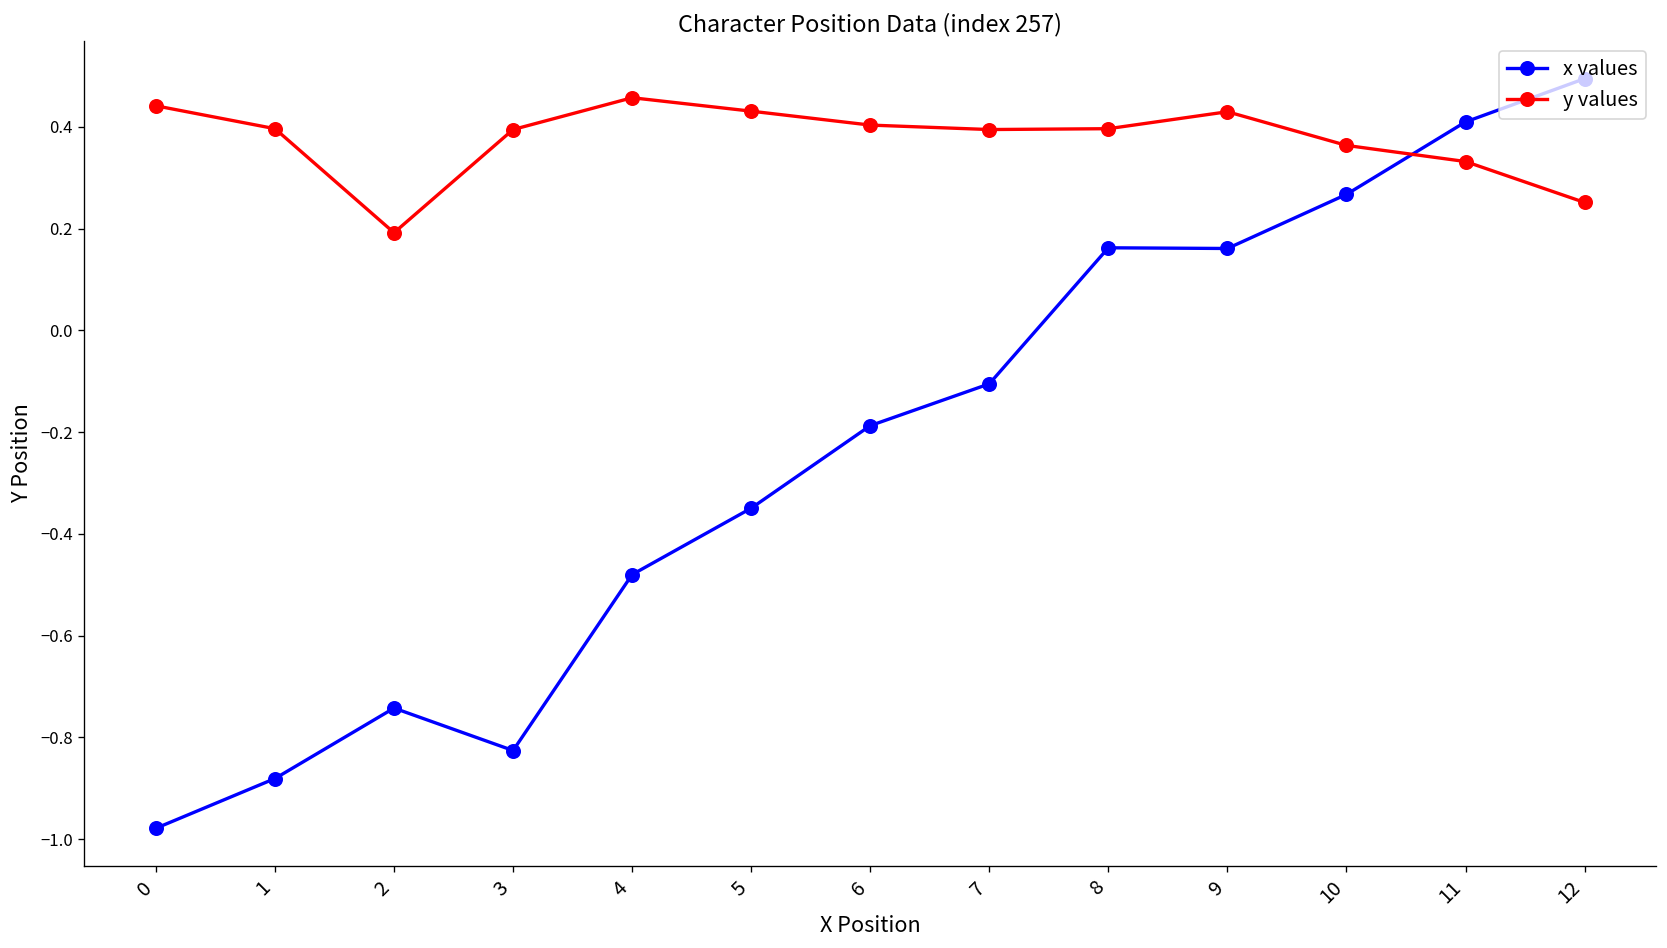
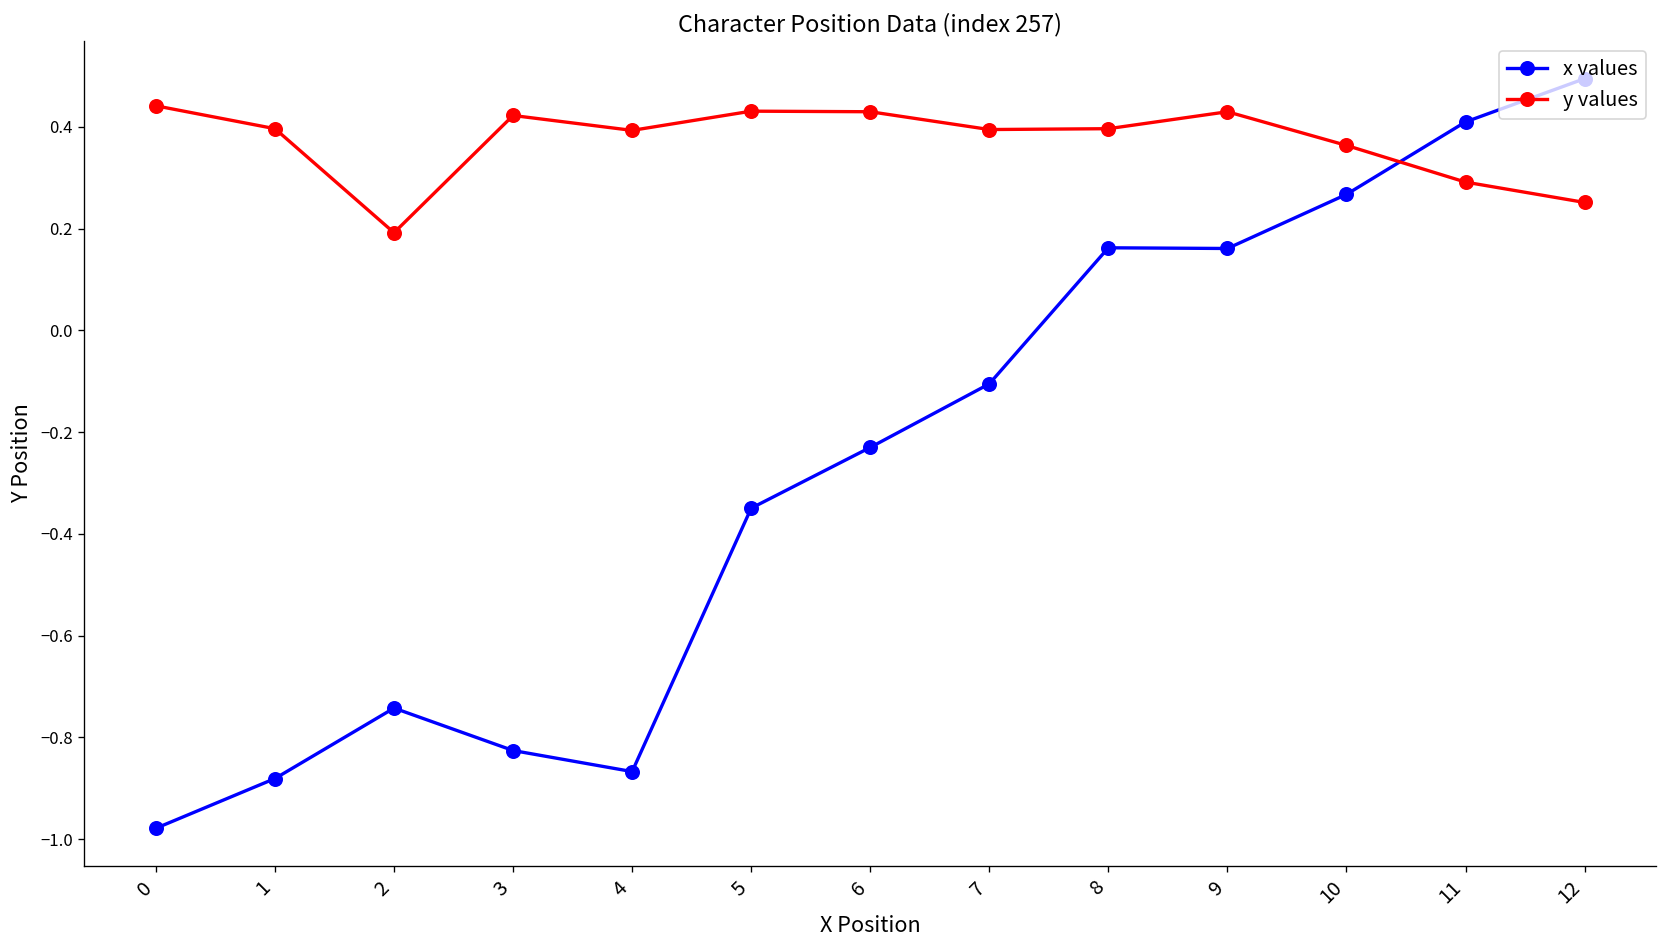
y values, 3: 0.40 -> 0.42
x values, 4: -0.48 -> -0.87
y values, 4: 0.46 -> 0.39
x values, 6: -0.19 -> -0.23
y values, 6: 0.40 -> 0.43
y values, 11: 0.33 -> 0.29
